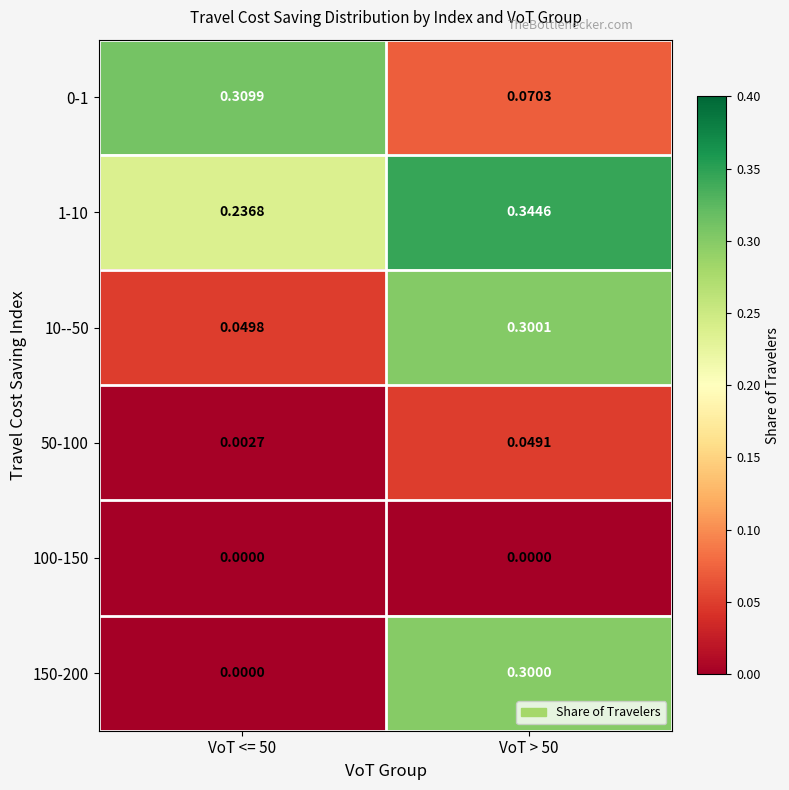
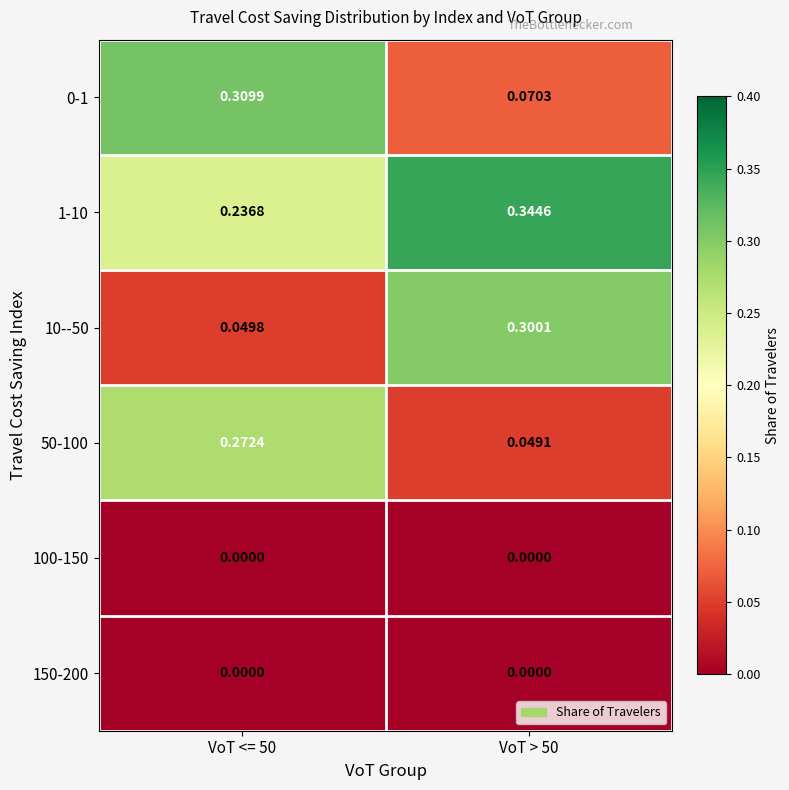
50-100, VoT <= 50: 0.0027 -> 0.2724
150-200, VoT > 50: 0.3000 -> 0.0000
